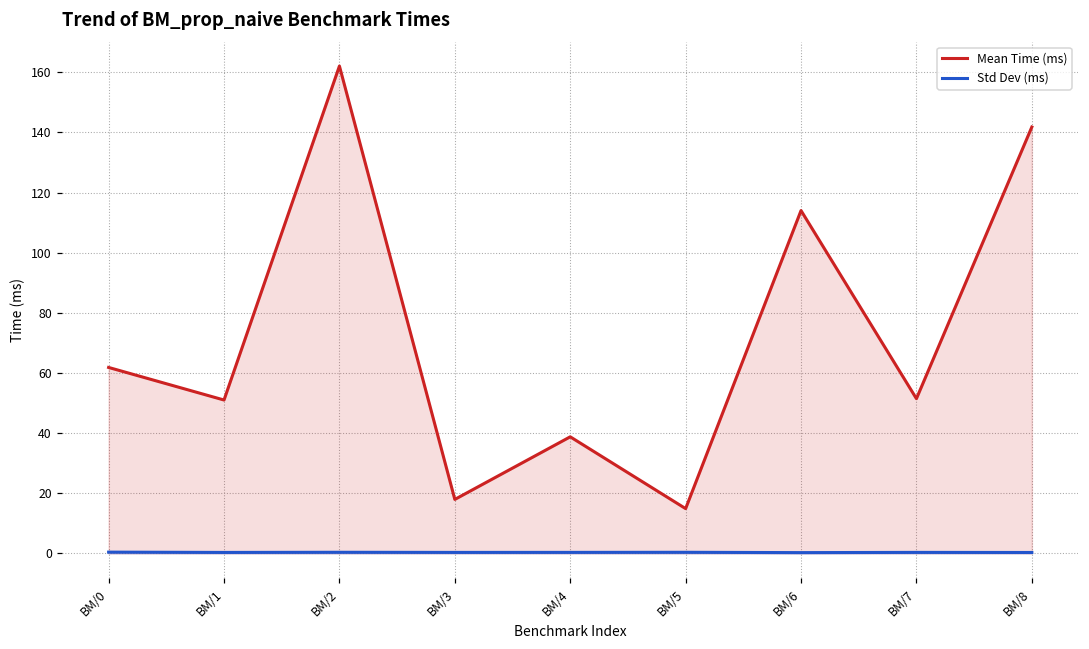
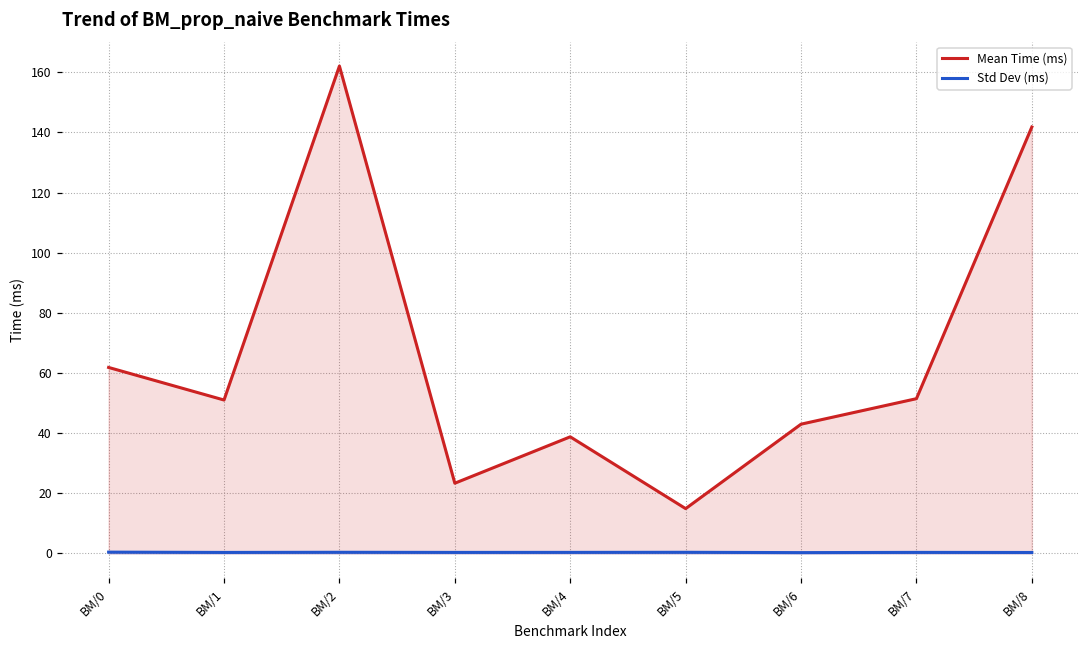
Mean Time (ms), BM/3: 18 -> 23
Mean Time (ms), BM/6: 114 -> 43
